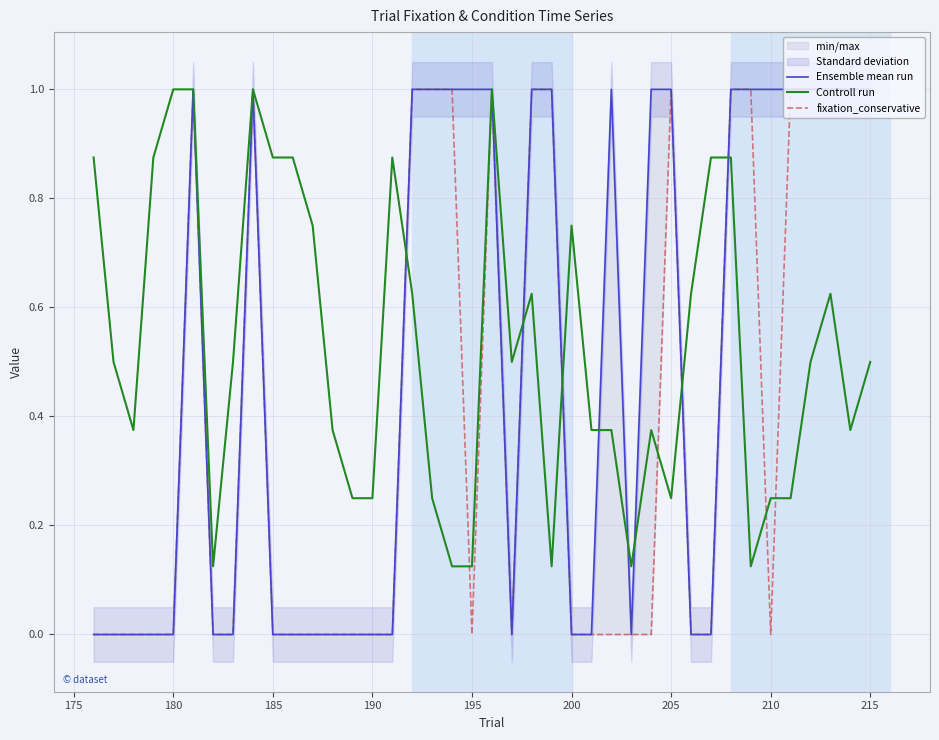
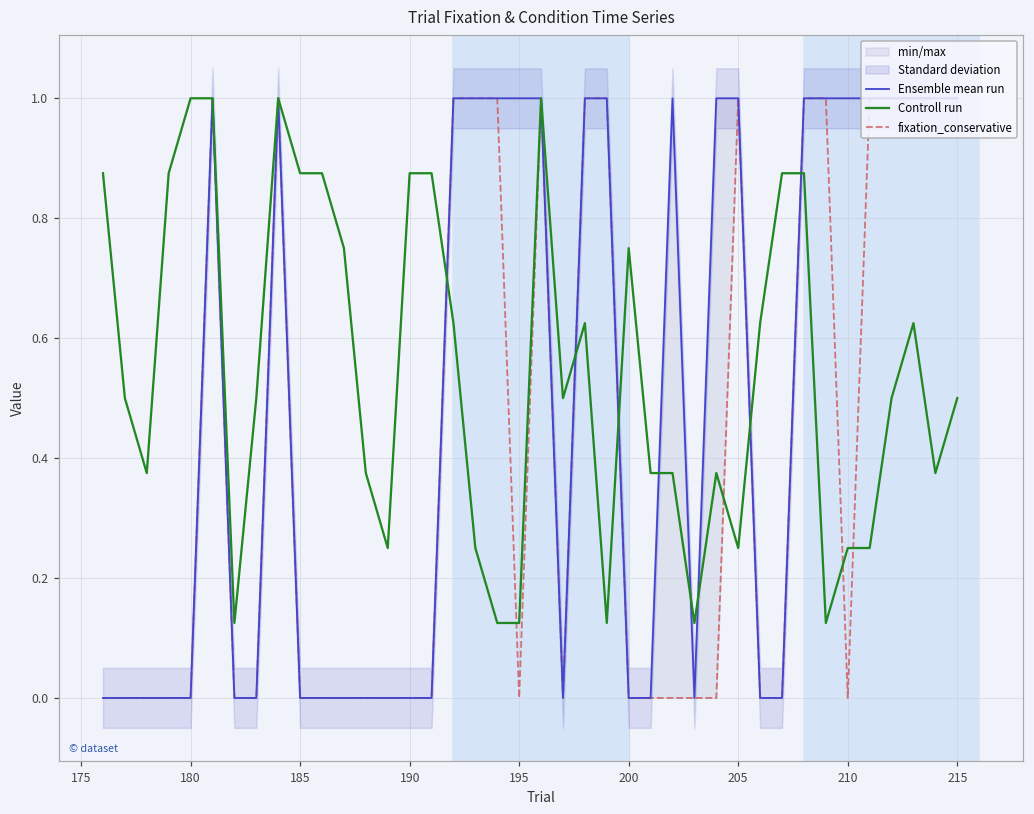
Controll run, 190: 0.25 -> 0.88
